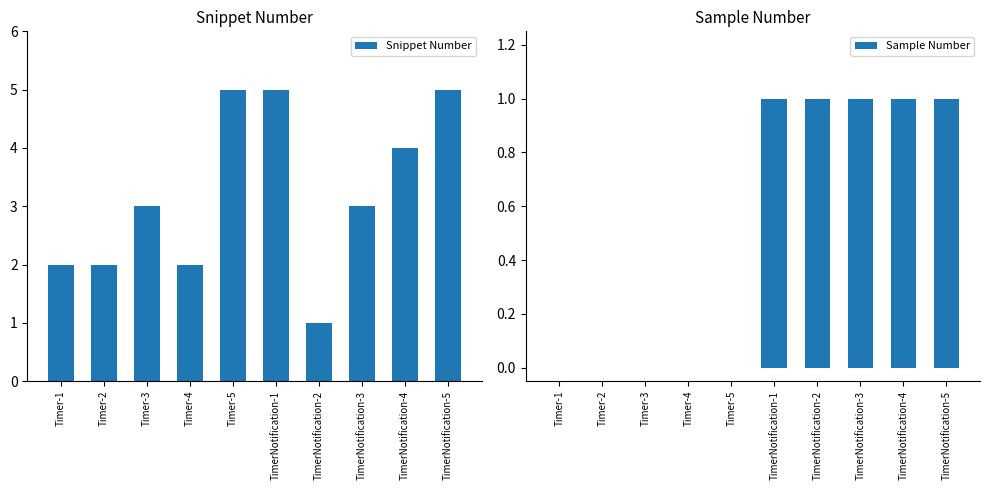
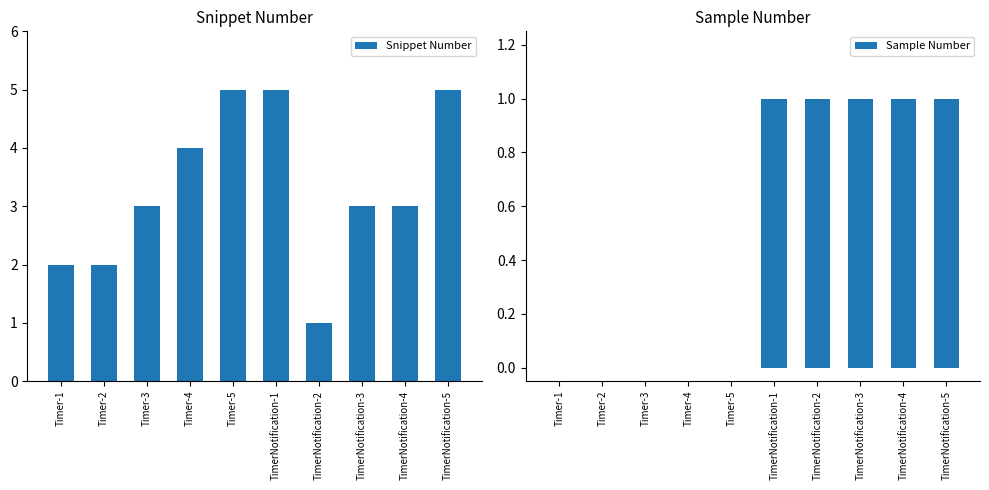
Snippet Number, Timer-4: 2 -> 4
Snippet Number, TimerNotification-4: 4 -> 3
